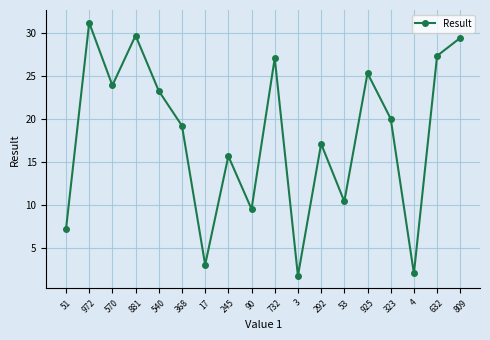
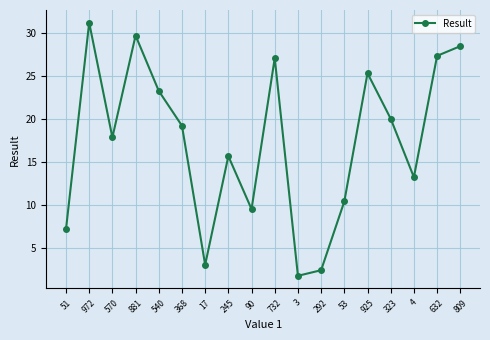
570: 24 -> 18
292: 17 -> 2
4: 2 -> 13
809: 29 -> 28
